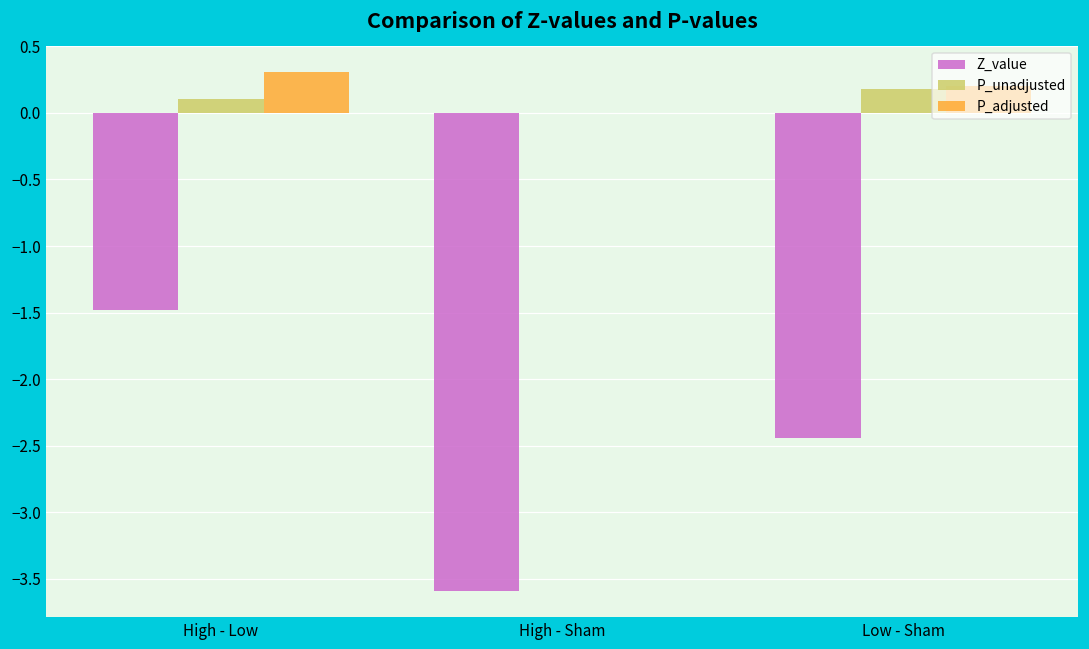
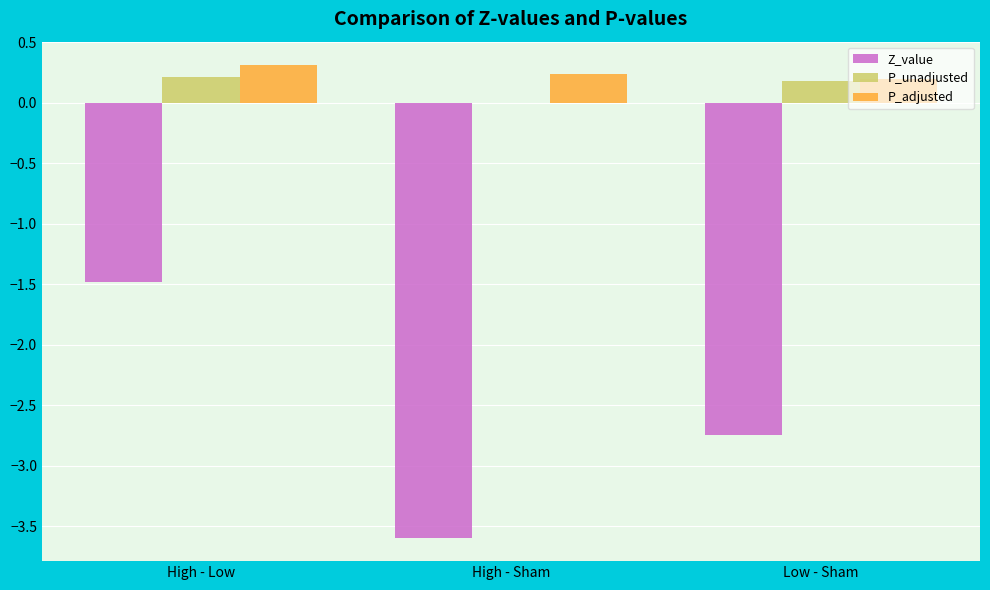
P_unadjusted, High - Low: 0.10 -> 0.21
P_adjusted, High - Sham: 0.00 -> 0.24
Z_value, Low - Sham: -2.44 -> -2.74
